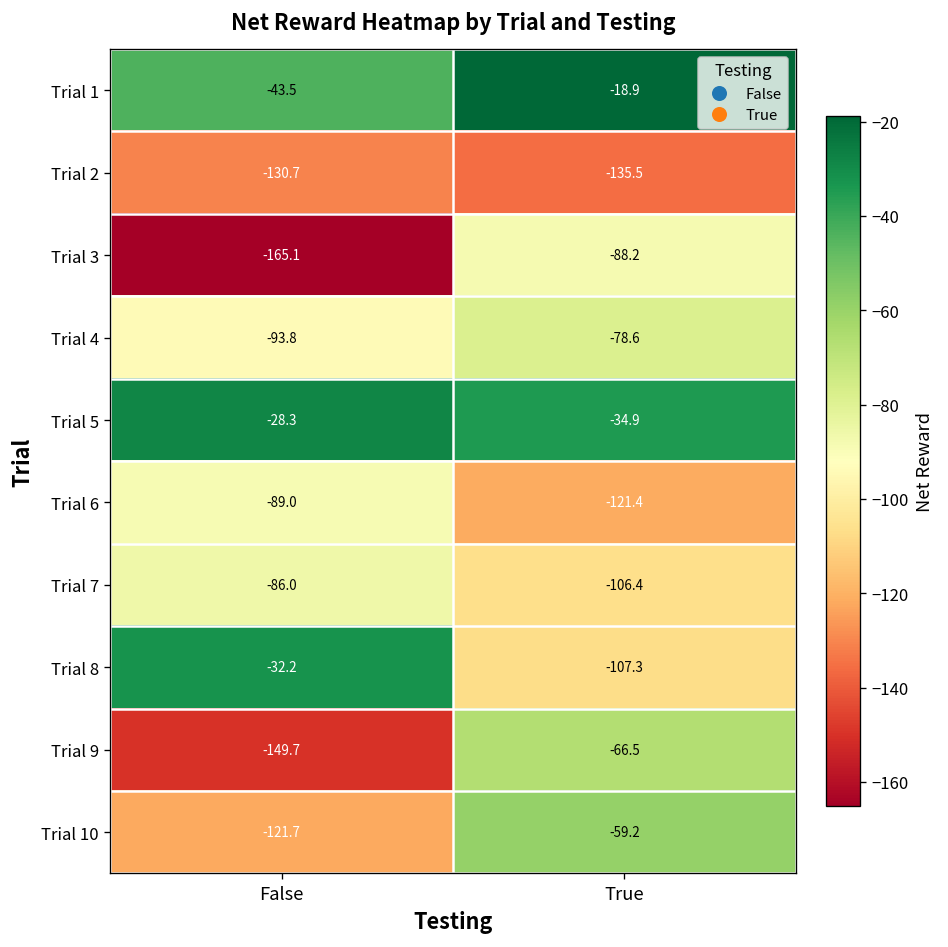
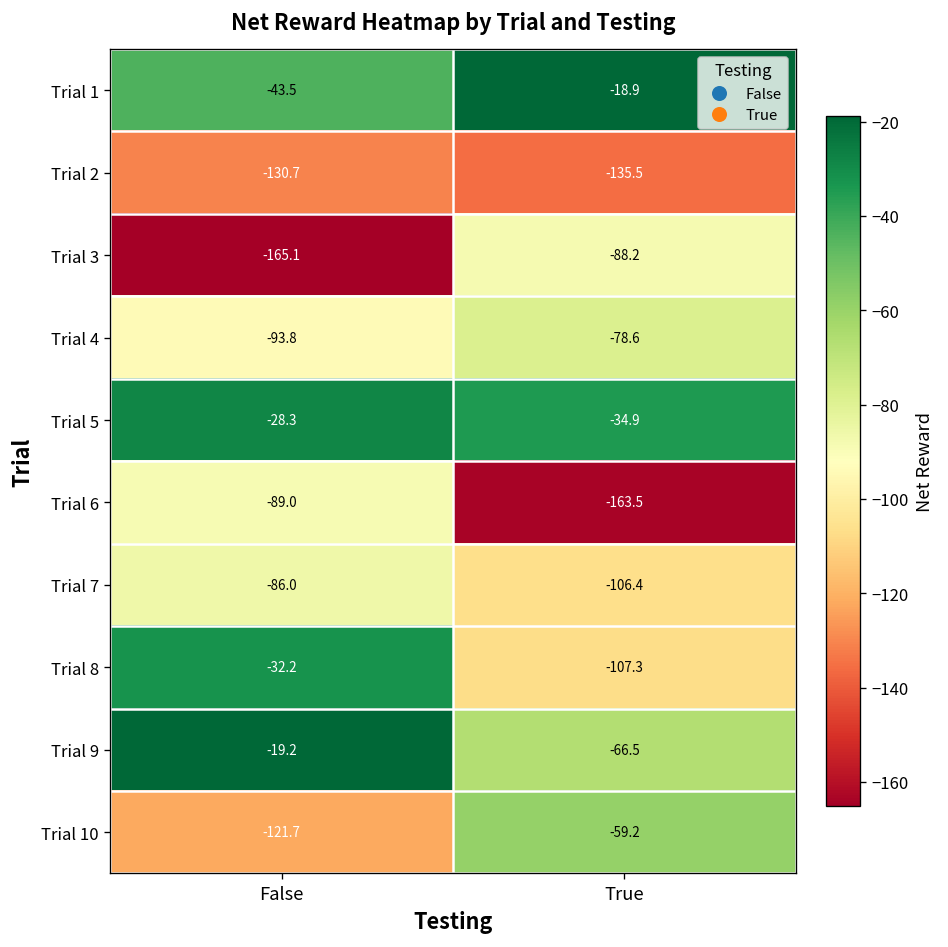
Trial 6, True: -121.4 -> -163.5
Trial 9, False: -149.7 -> -19.2
